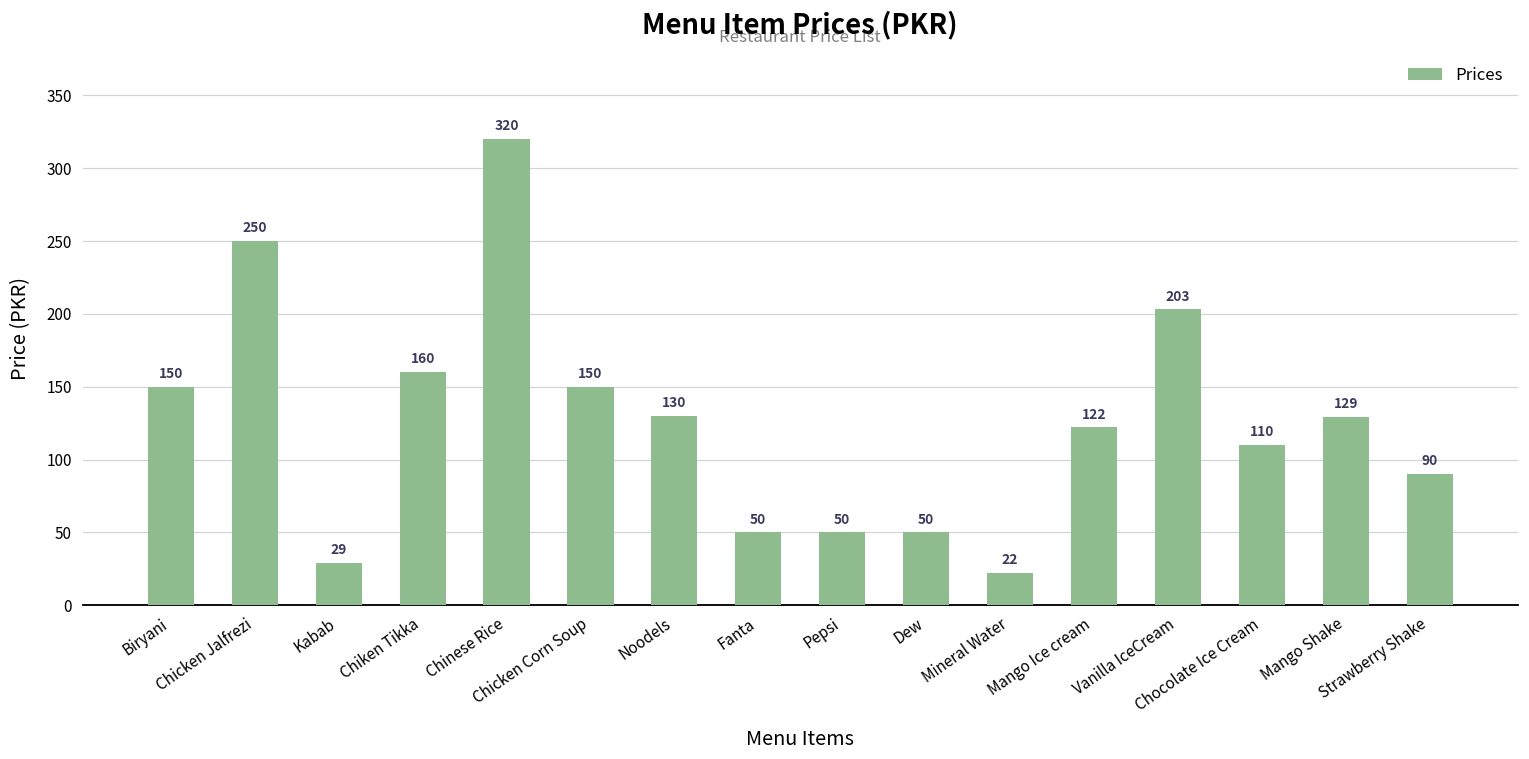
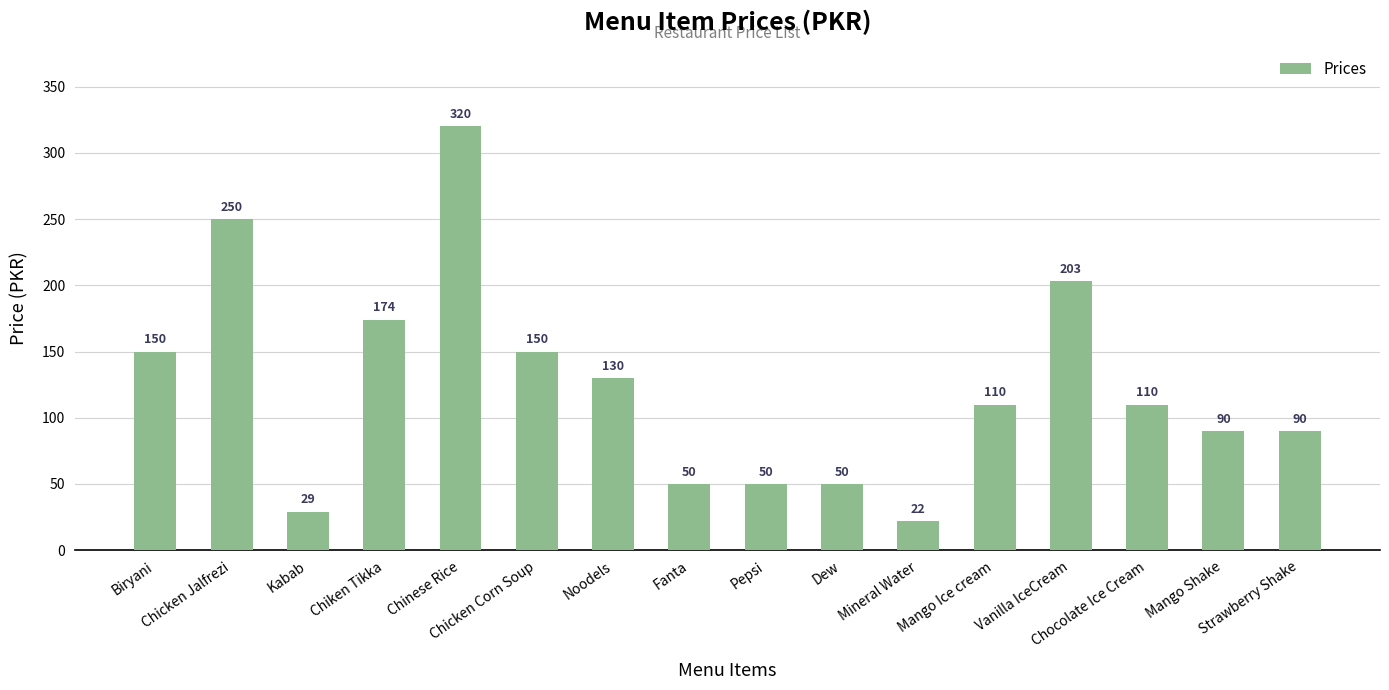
Chiken Tikka: 160 -> 174
Mango Ice cream: 122 -> 110
Mango Shake: 129 -> 90
